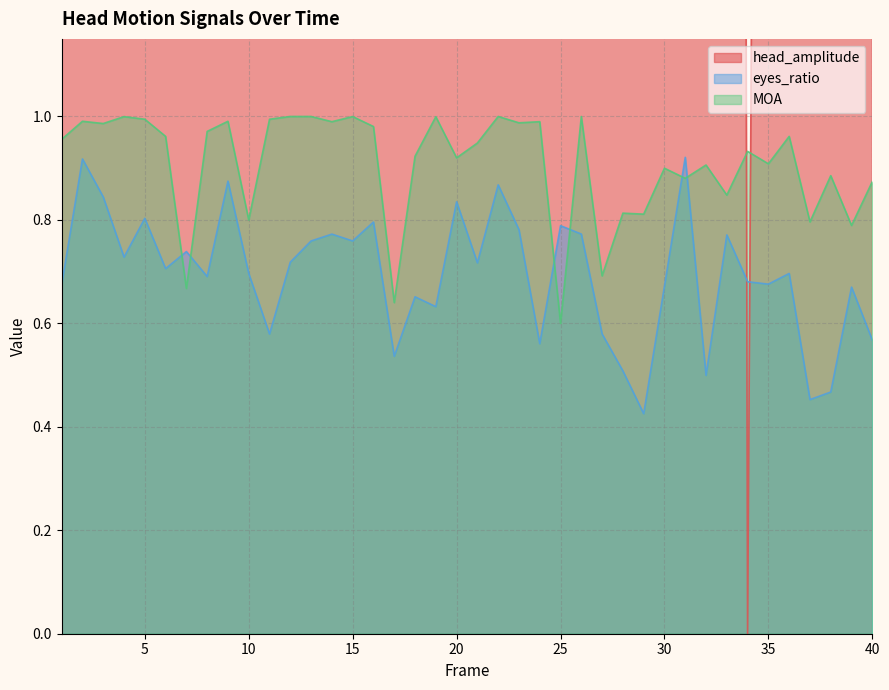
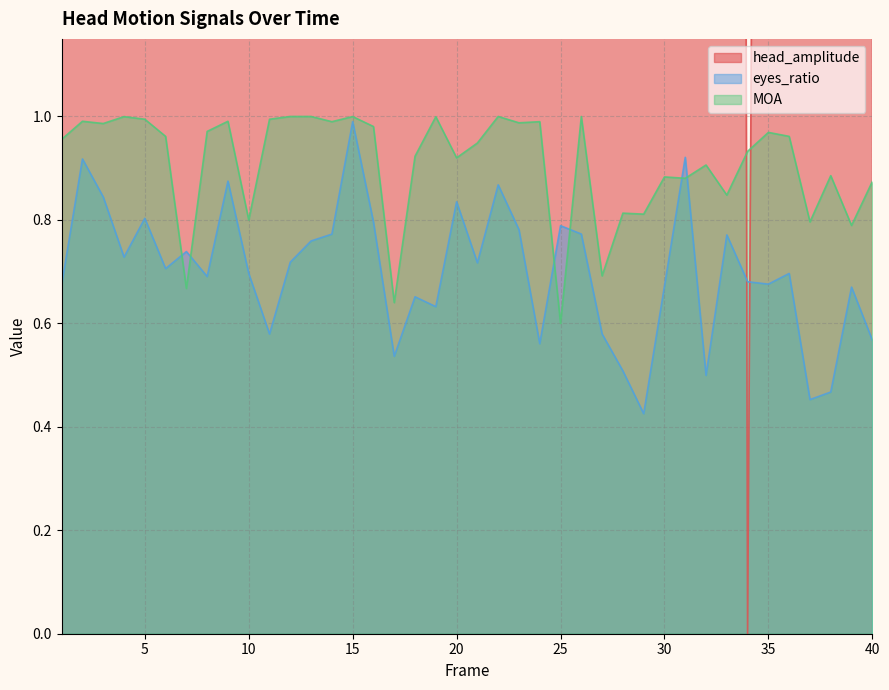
eyes_ratio, 15: 0.76 -> 0.99
MOA, 30: 0.90 -> 0.88
MOA, 35: 0.91 -> 0.97
